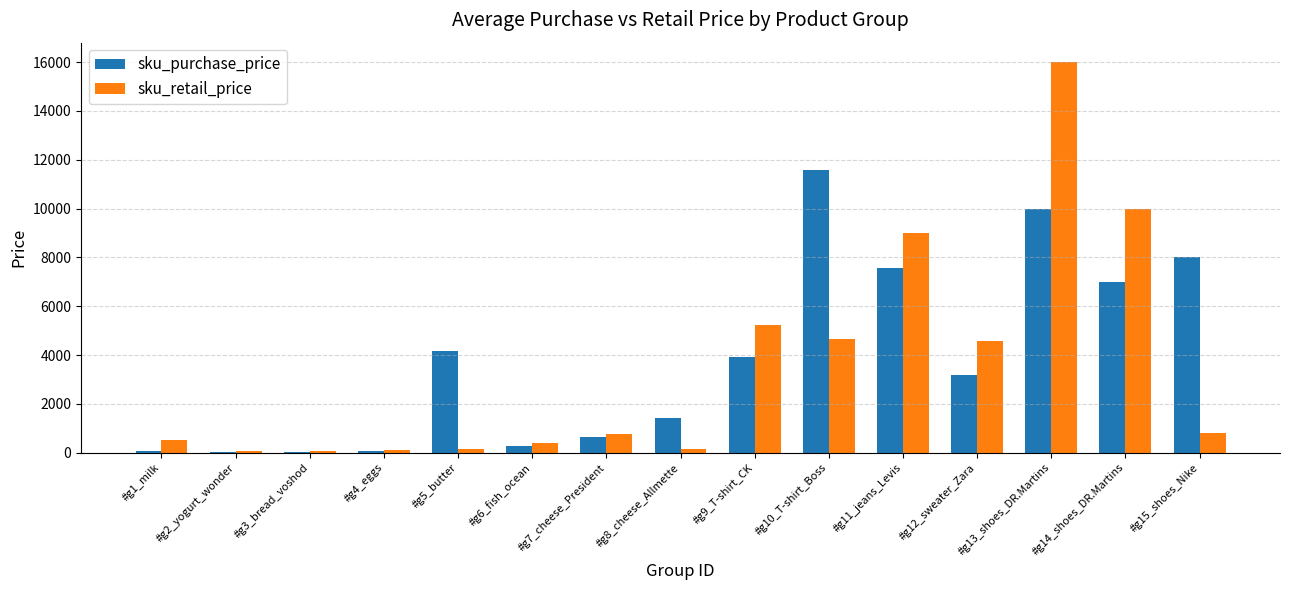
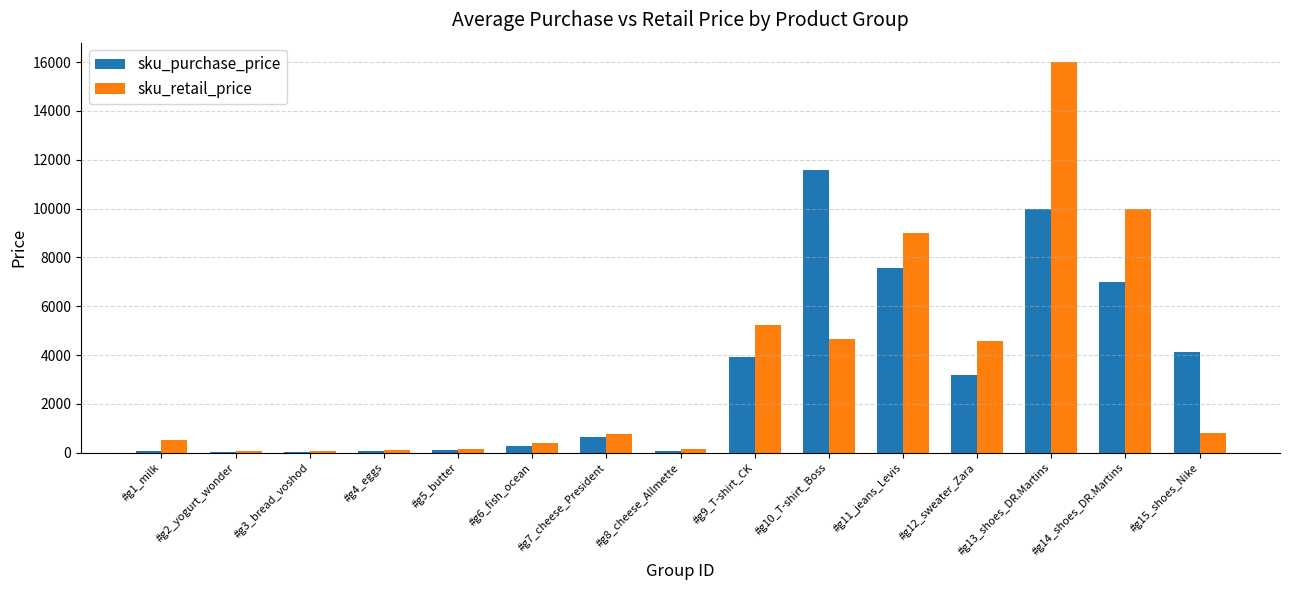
sku_purchase_price, #g5_butter: 4200 -> 100
sku_purchase_price, #g8_cheese_Allmette: 1400 -> 100
sku_purchase_price, #g15_shoes_Nike: 8000 -> 4100
